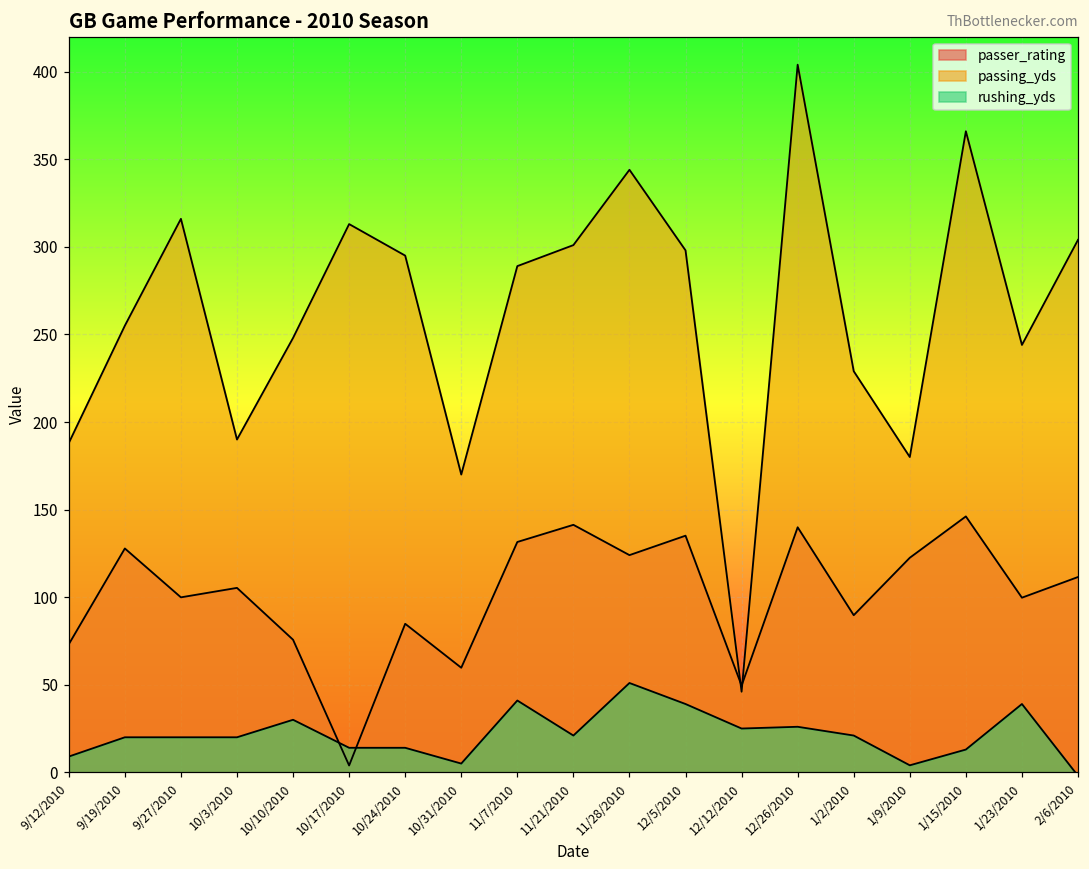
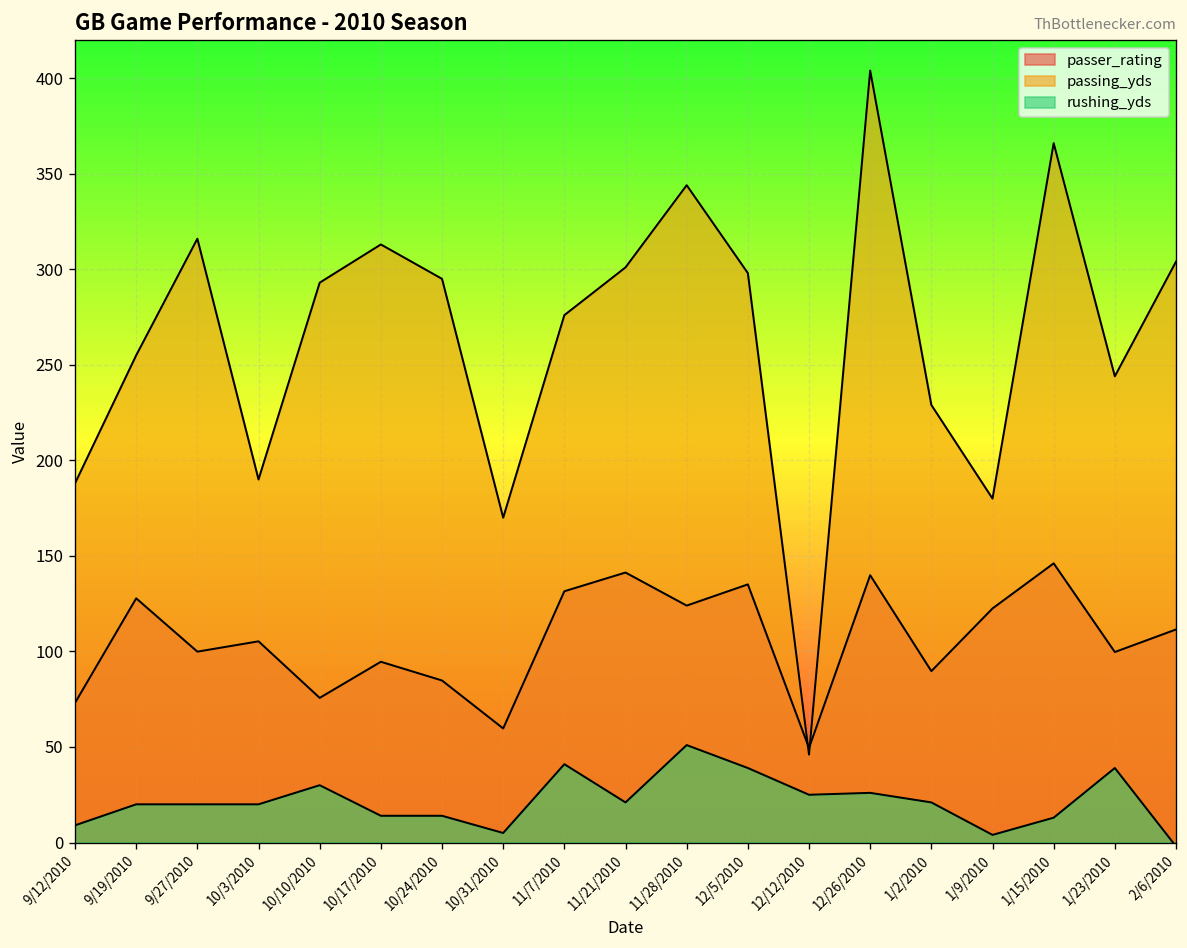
passing_yds, 10/10/2010: 248 -> 293
passer_rating, 10/17/2010: 4 -> 95
passing_yds, 11/7/2010: 289 -> 276
